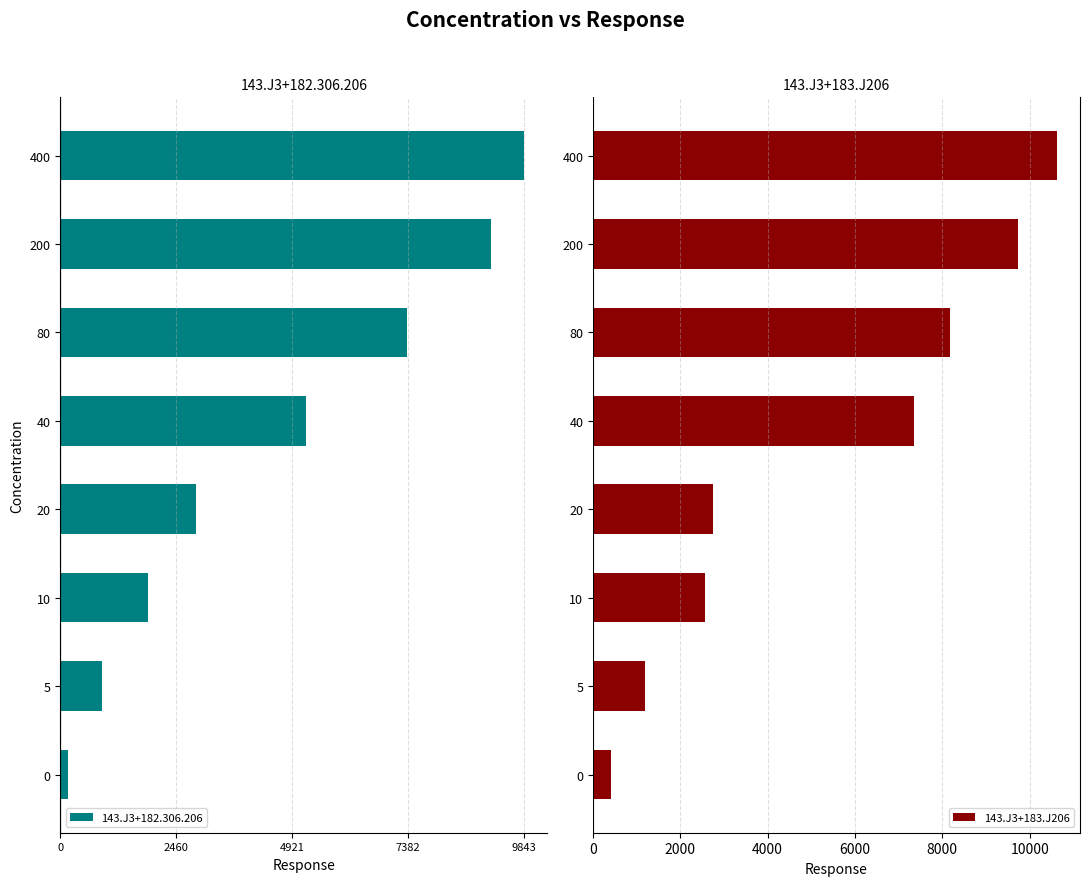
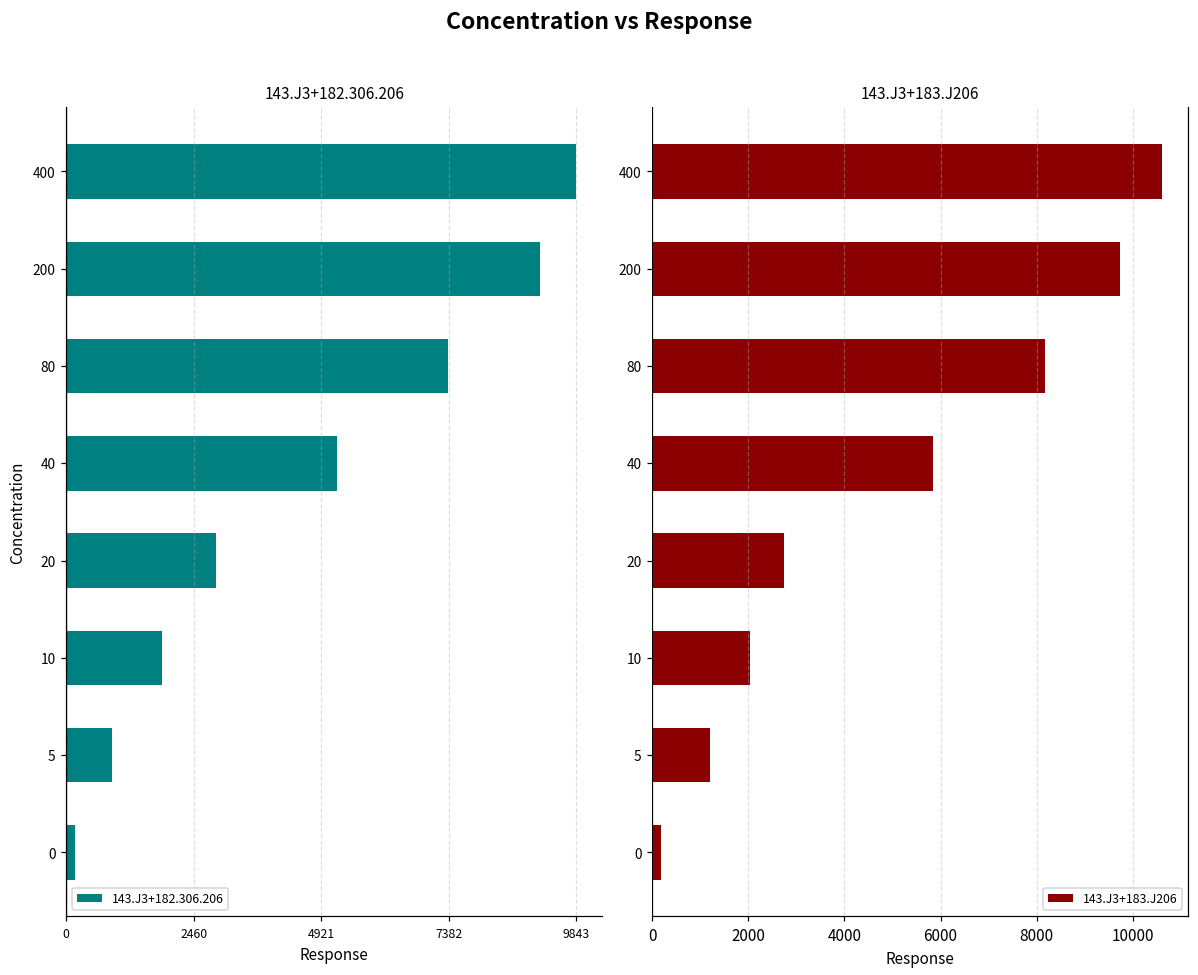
143.J3+183.J206, 40: 7400 -> 5800
143.J3+183.J206, 10: 2600 -> 2000
143.J3+183.J206, 0: 400 -> 200
